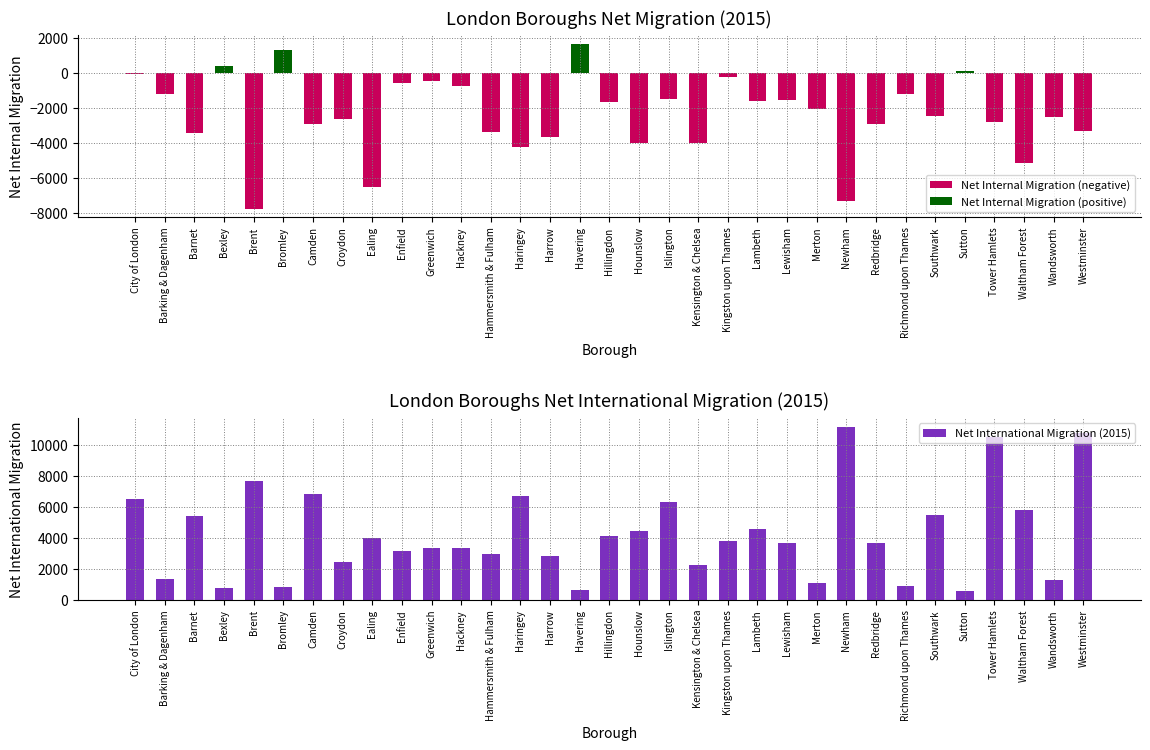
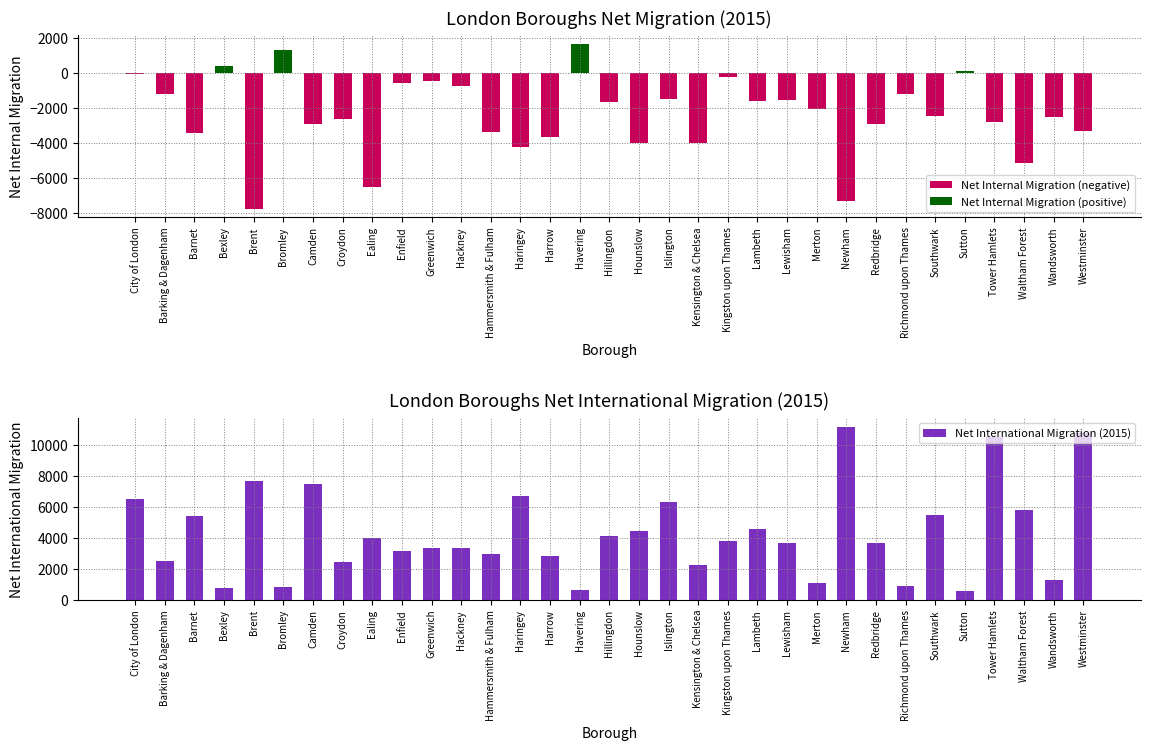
London Boroughs Net International Migration (2015), Barking & Dagenham: 1300 -> 2500
London Boroughs Net International Migration (2015), Camden: 6800 -> 7500
